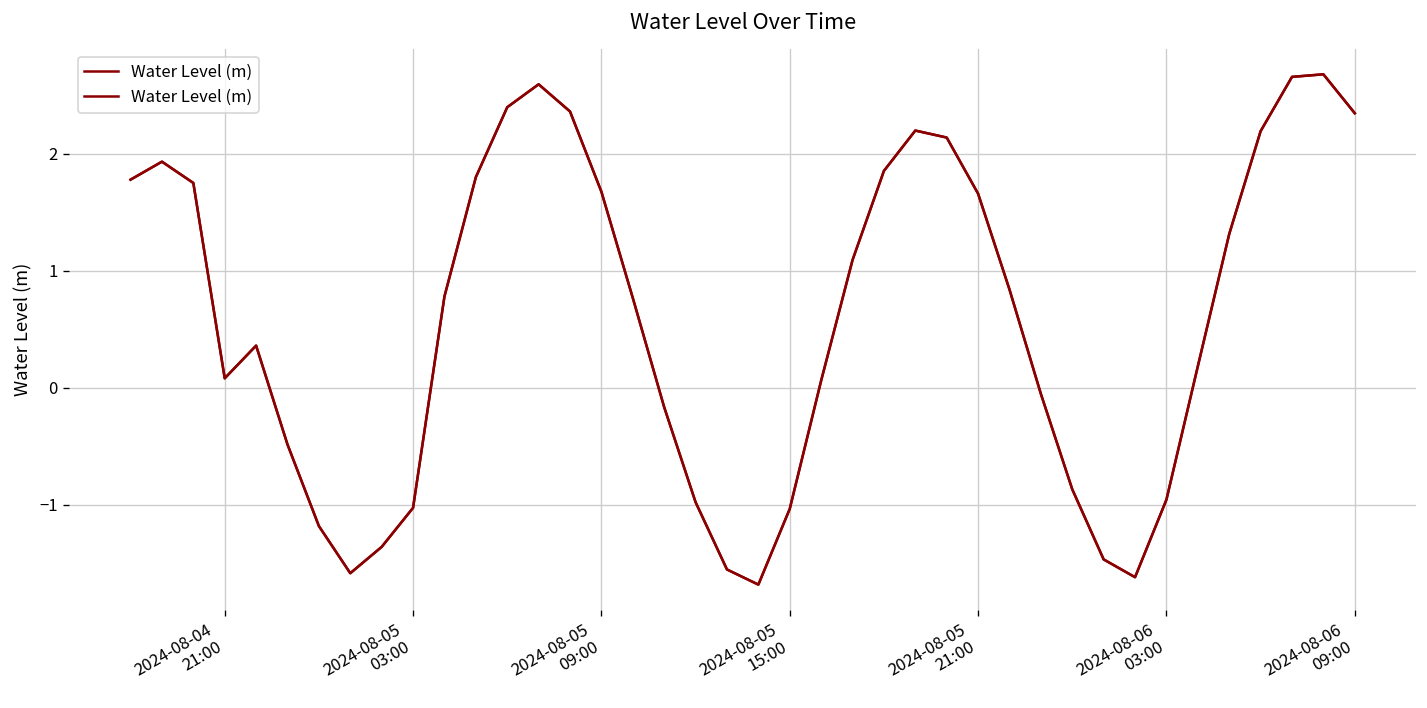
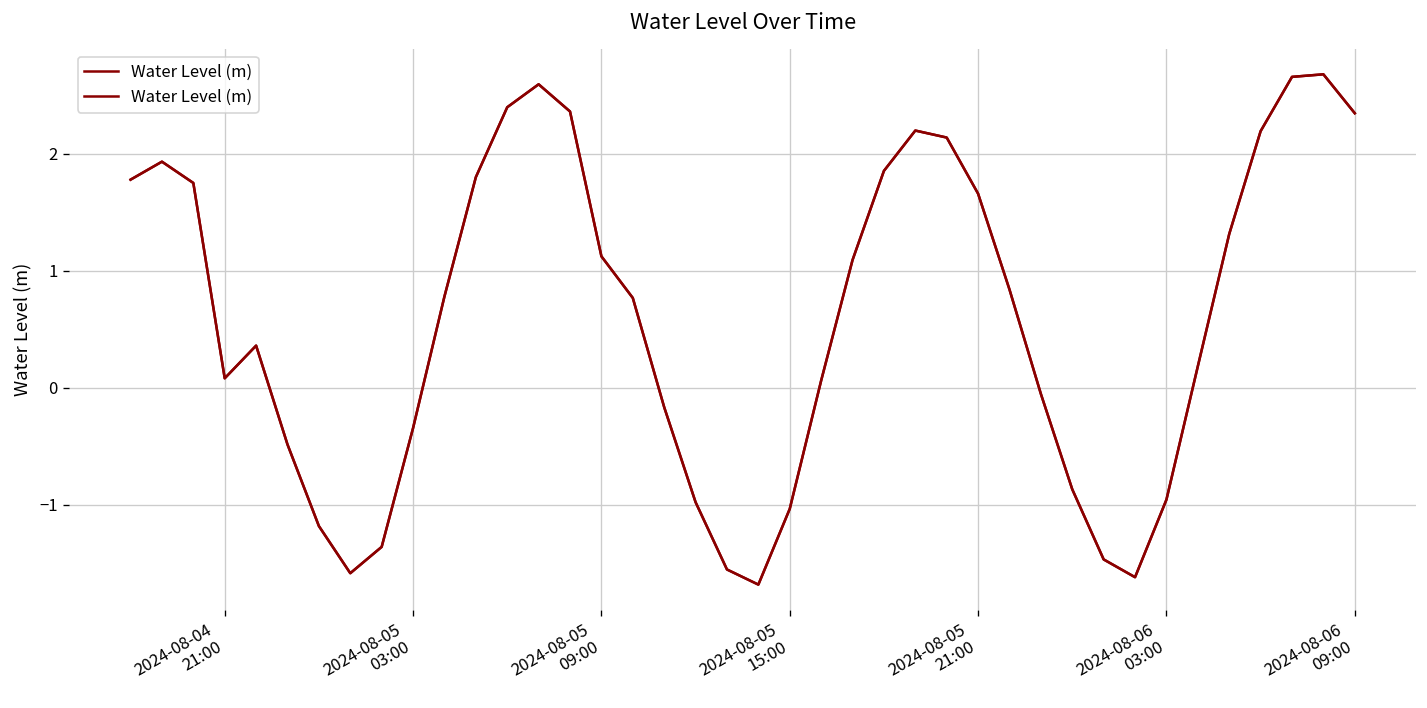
2024-08-05 03:00: -1.0 -> -0.3
2024-08-05 09:00: 1.7 -> 1.1
